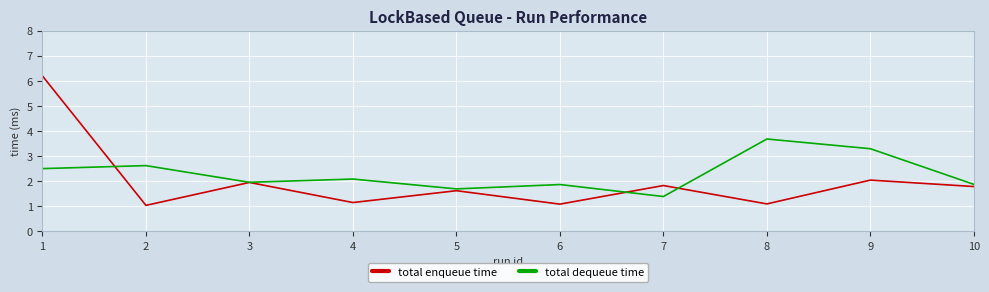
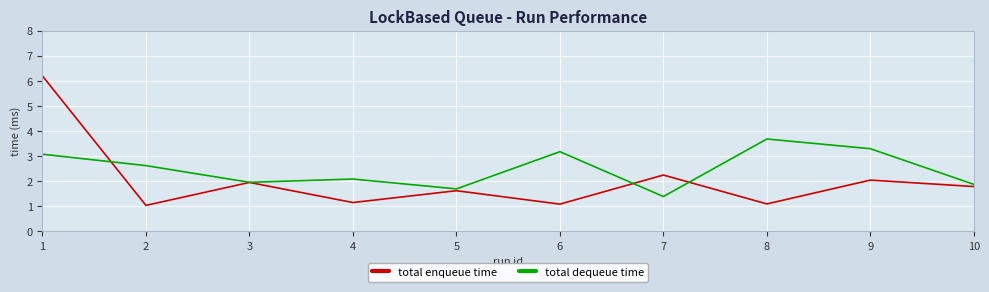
total dequeue time, 1: 2.5 -> 3.1
total dequeue time, 6: 1.9 -> 3.2
total enqueue time, 7: 1.8 -> 2.2
